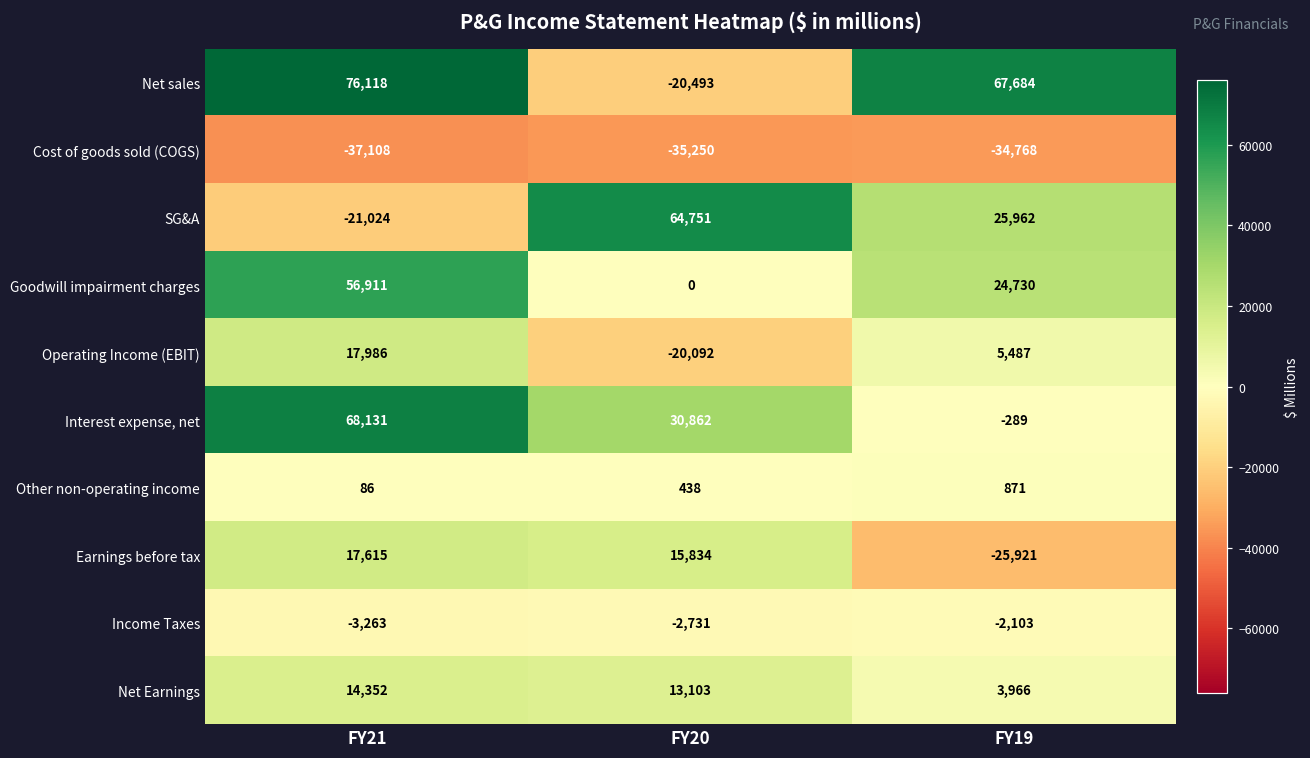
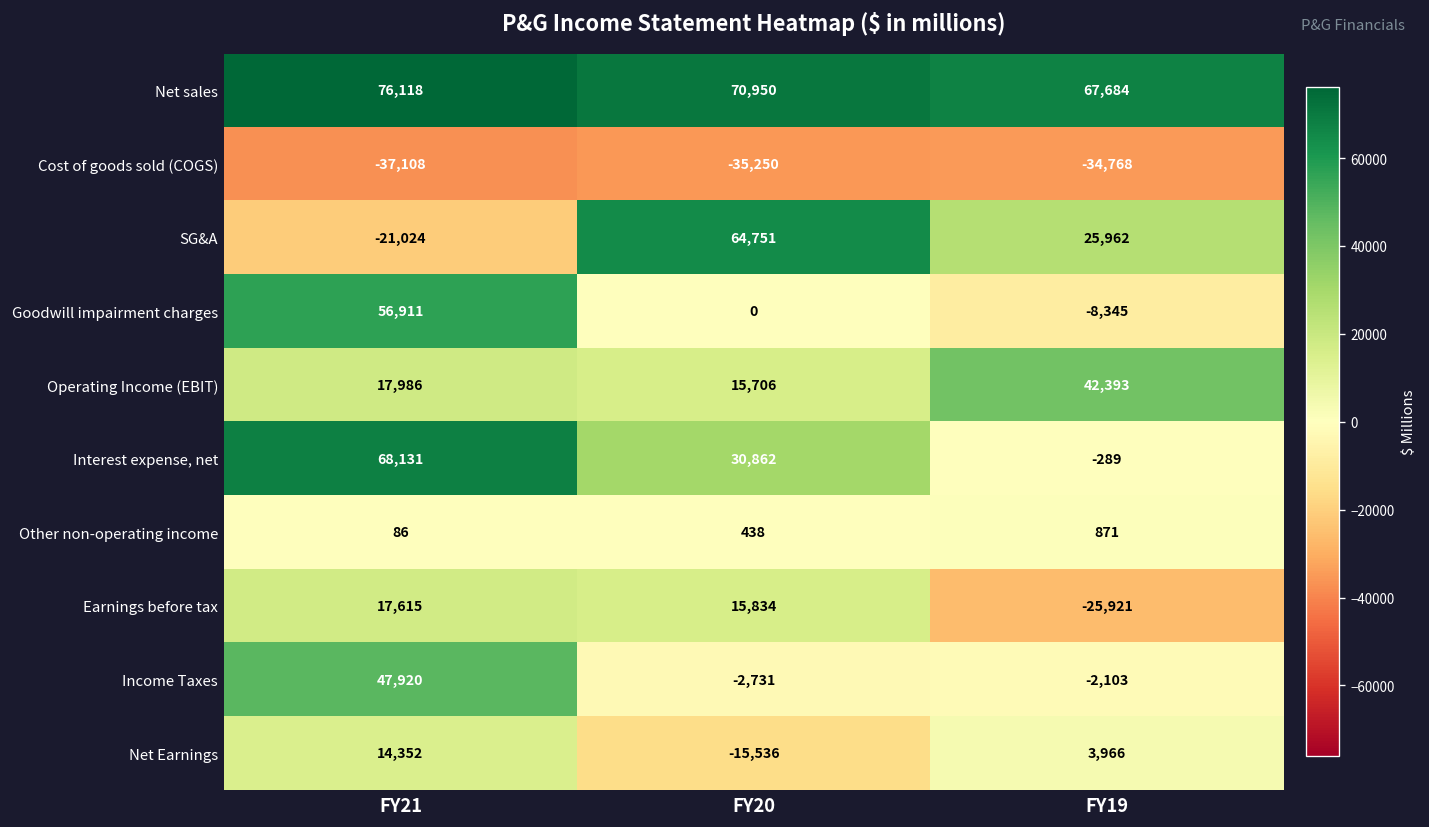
Net sales, FY20: -20,493 -> 70,950
Goodwill impairment charges, FY19: 24,730 -> -8,345
Operating Income (EBIT), FY20: -20,092 -> 15,706
Operating Income (EBIT), FY19: 5,487 -> 42,393
Income Taxes, FY21: -3,263 -> 47,920
Net Earnings, FY20: 13,103 -> -15,536
